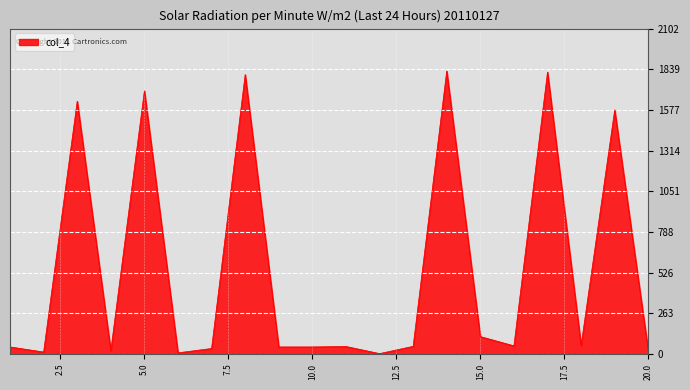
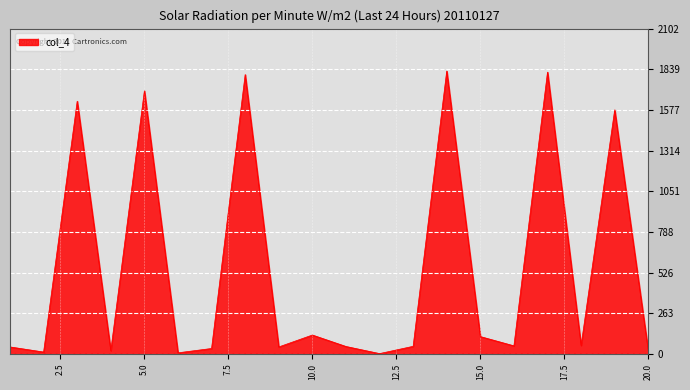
10.0: 50 -> 120
